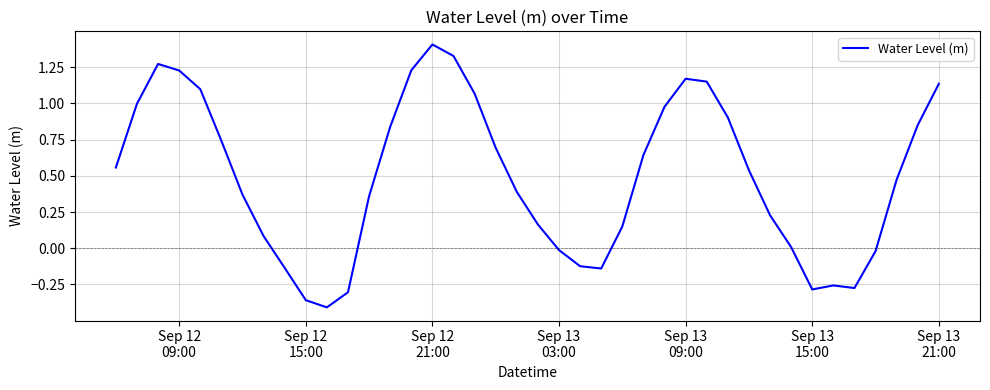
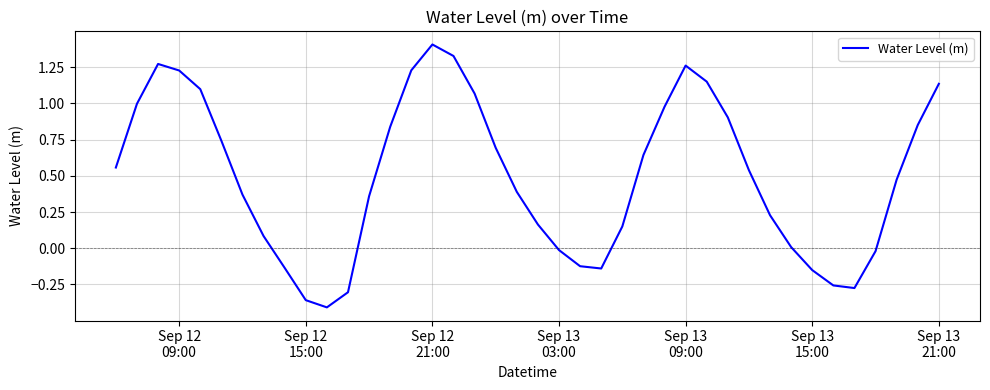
Sep 13 09:00: 1.17 -> 1.26
Sep 13 15:00: -0.28 -> -0.15
